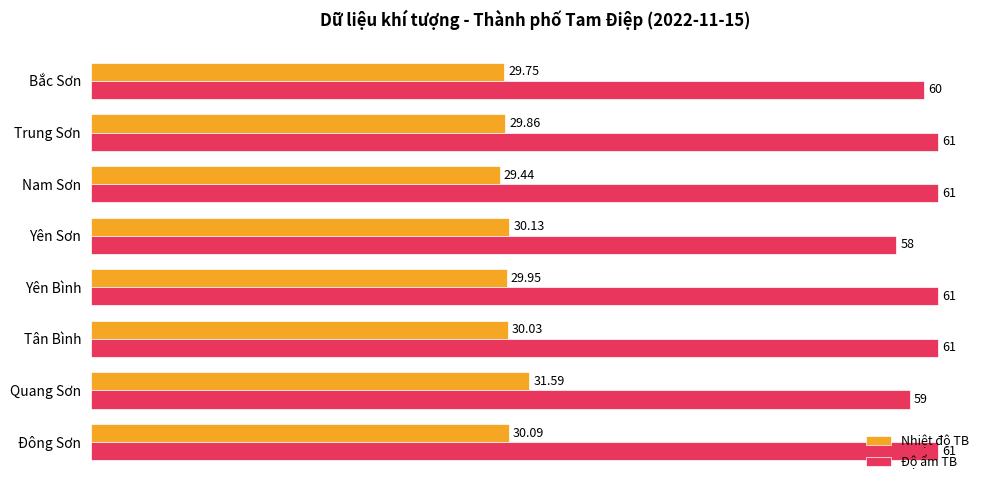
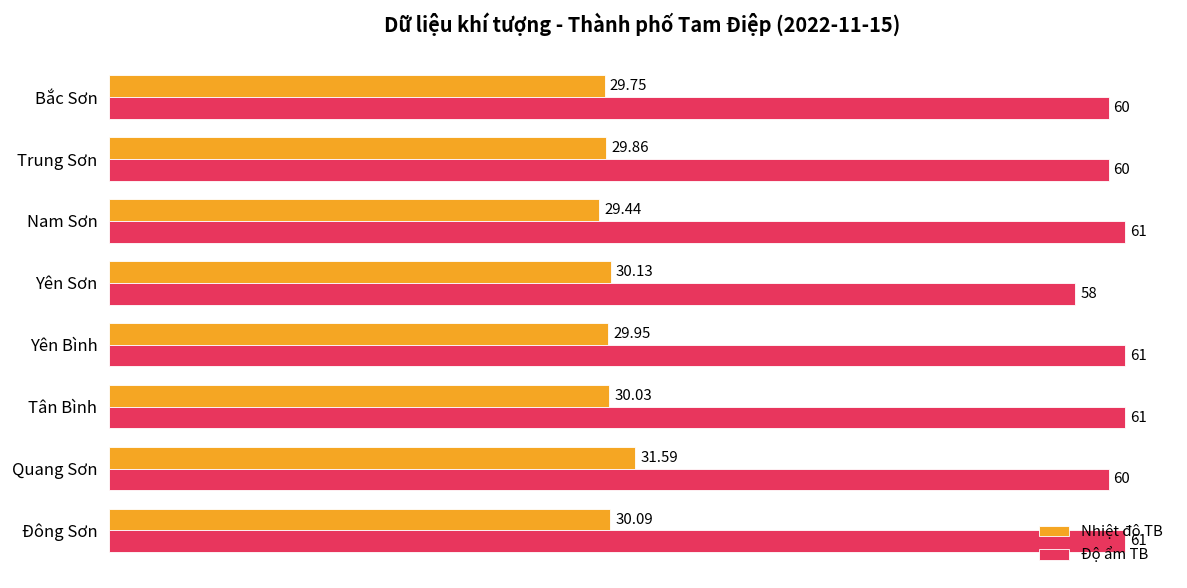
Độ ẩm TB, Trung Sơn: 61 -> 60
Độ ẩm TB, Quang Sơn: 59 -> 60
